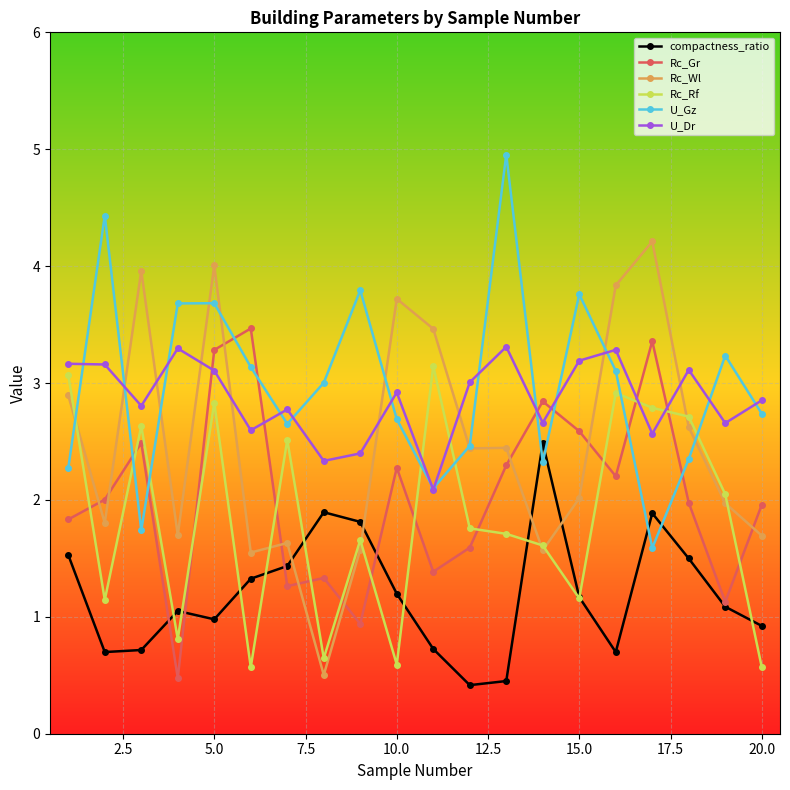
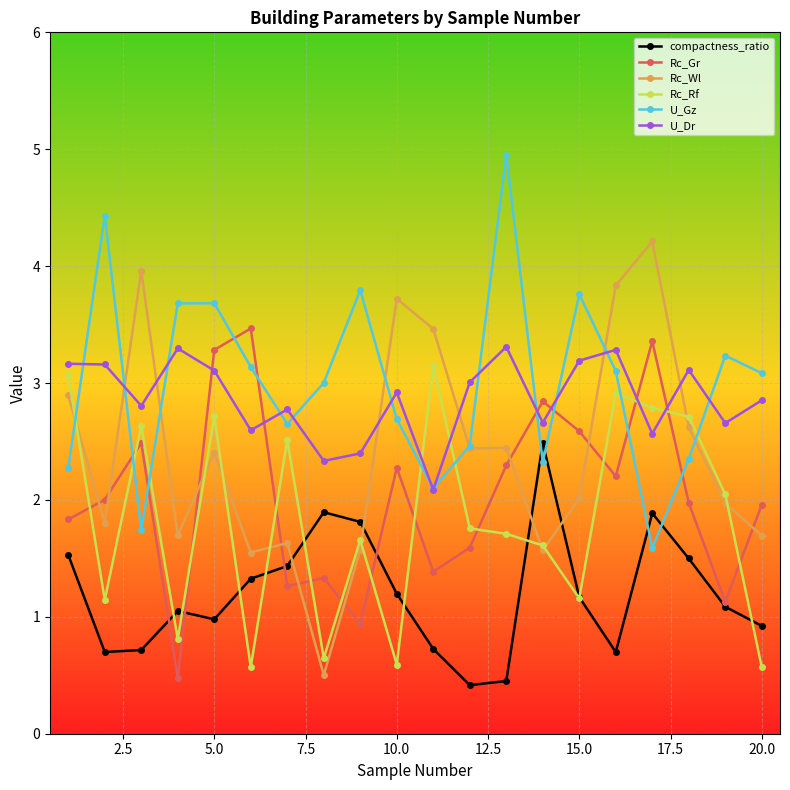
Rc_Wl, 5.0: 4.01 -> 2.41
Rc_Rf, 5.0: 2.83 -> 2.71
U_Gz, 20.0: 2.74 -> 3.08
